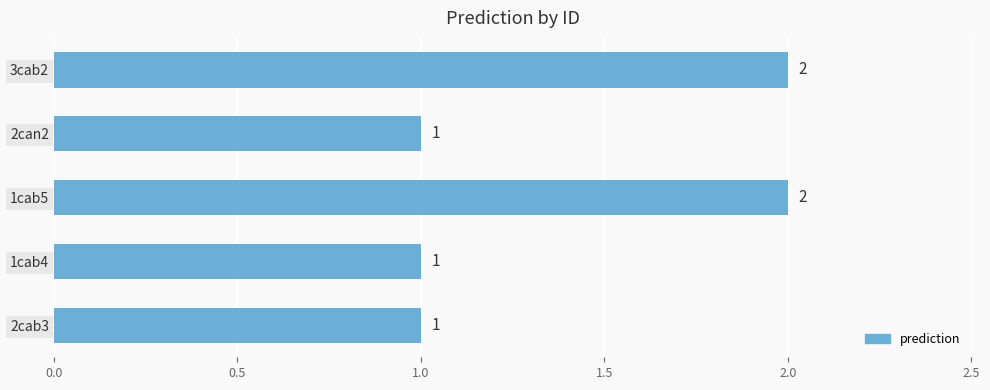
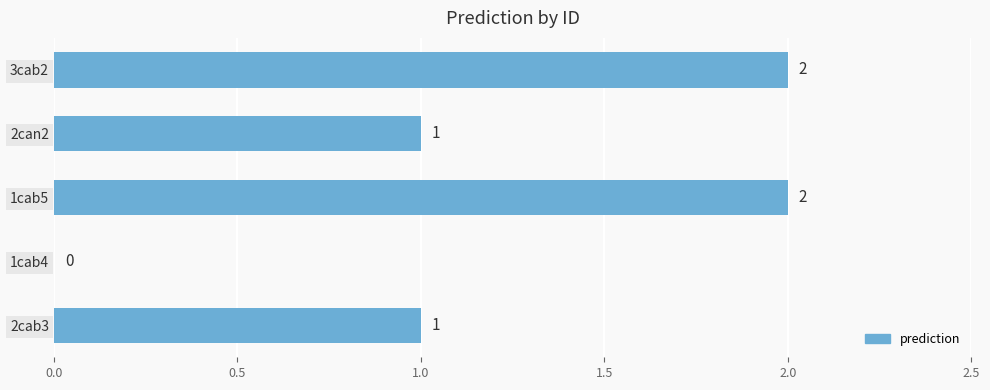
1cab4: 1 -> 0
